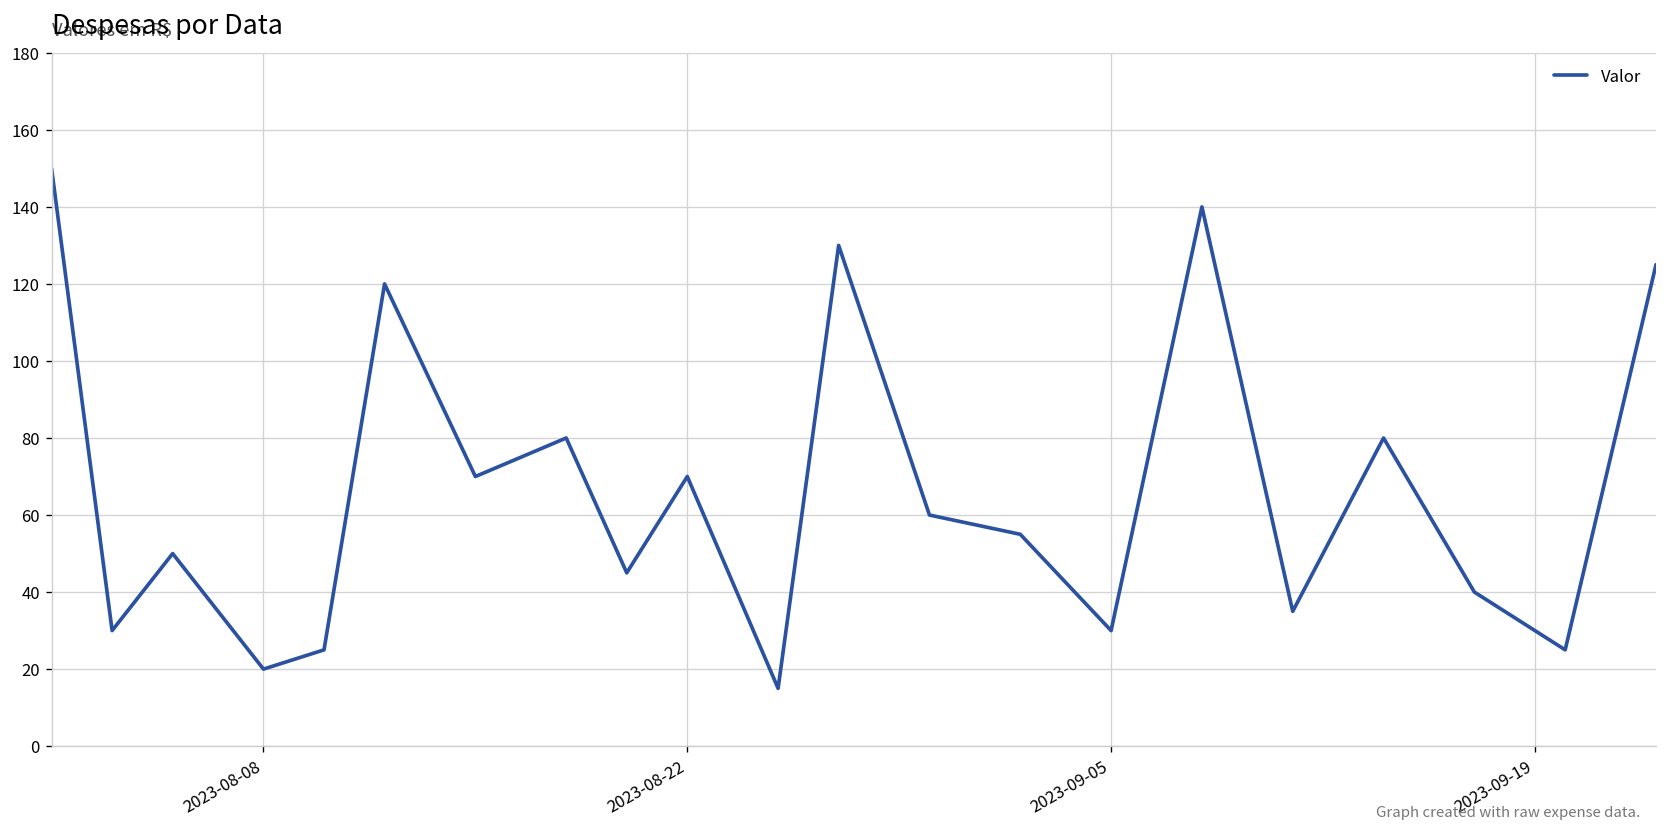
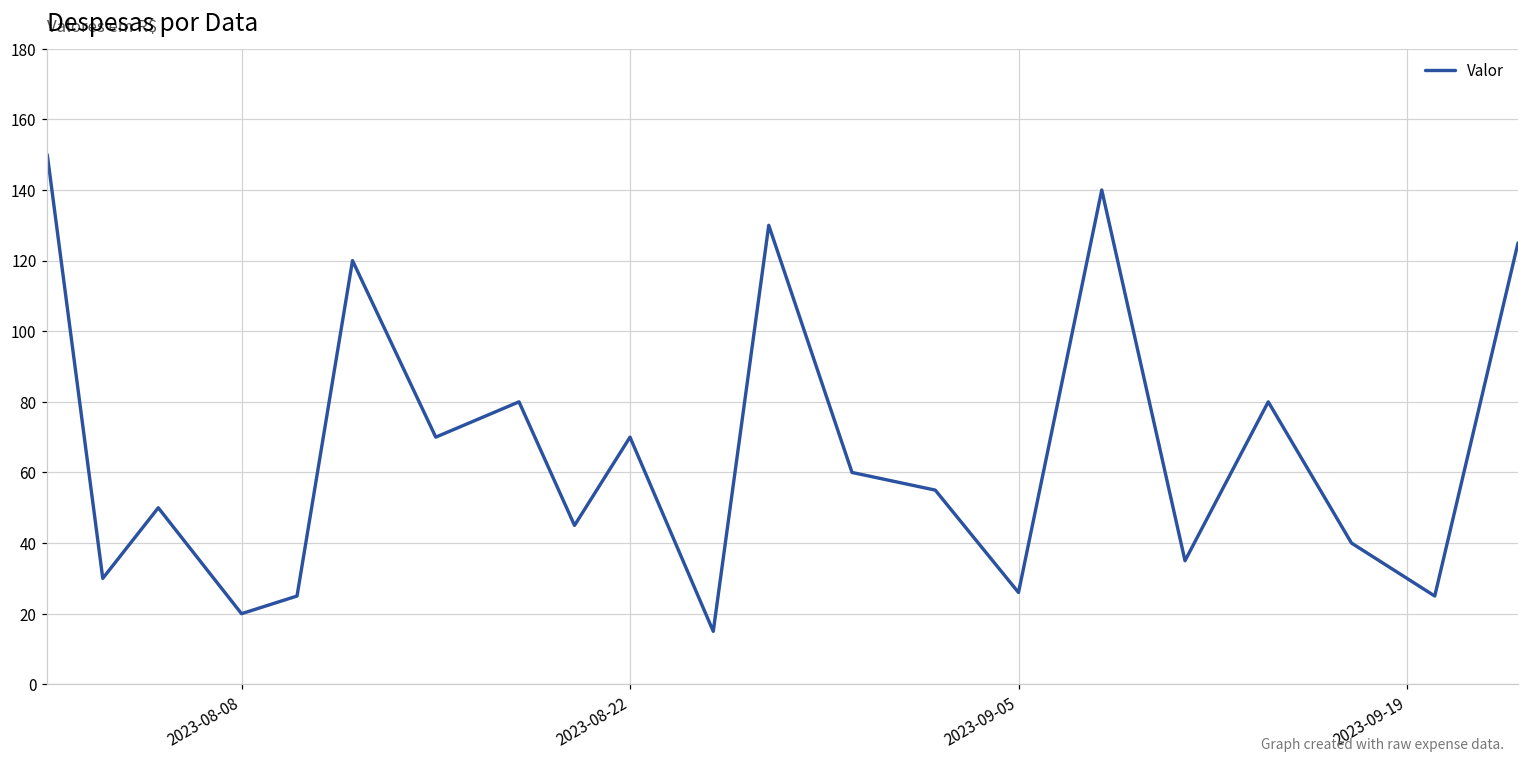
2023-09-05: 30 -> 26
